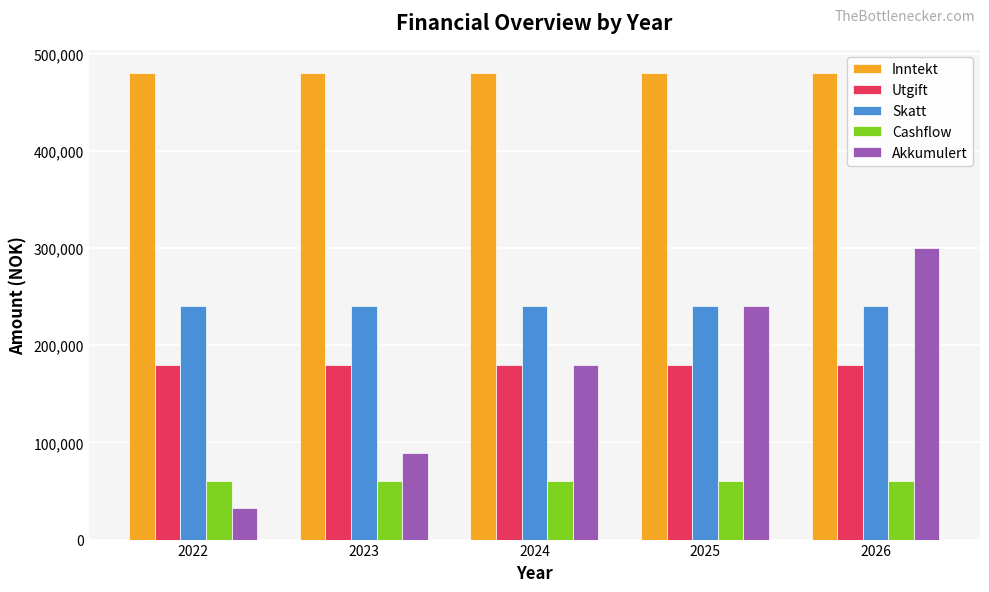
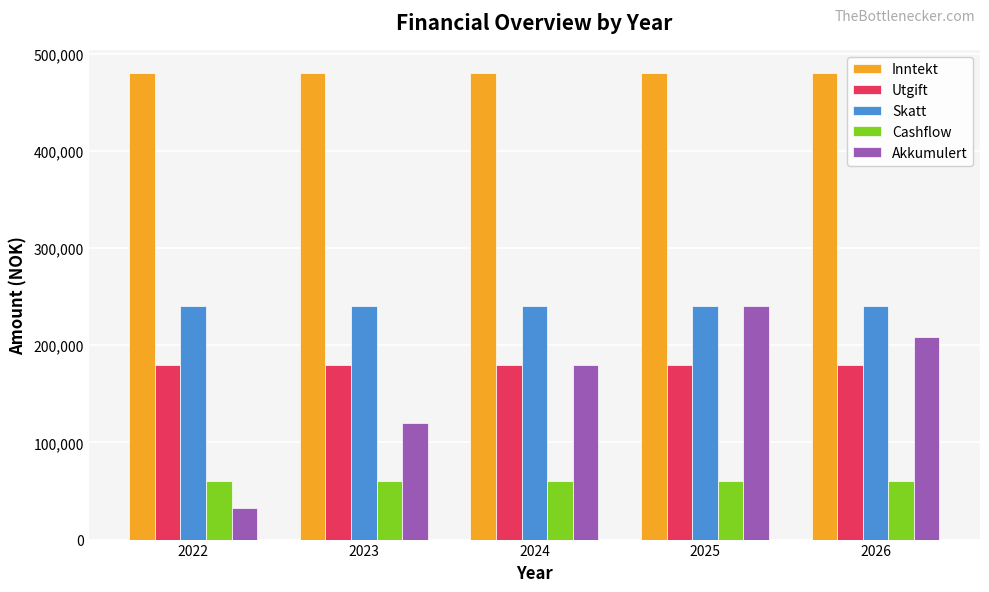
Akkumulert, 2023: 90,000 -> 120,000
Akkumulert, 2026: 300,000 -> 210,000
